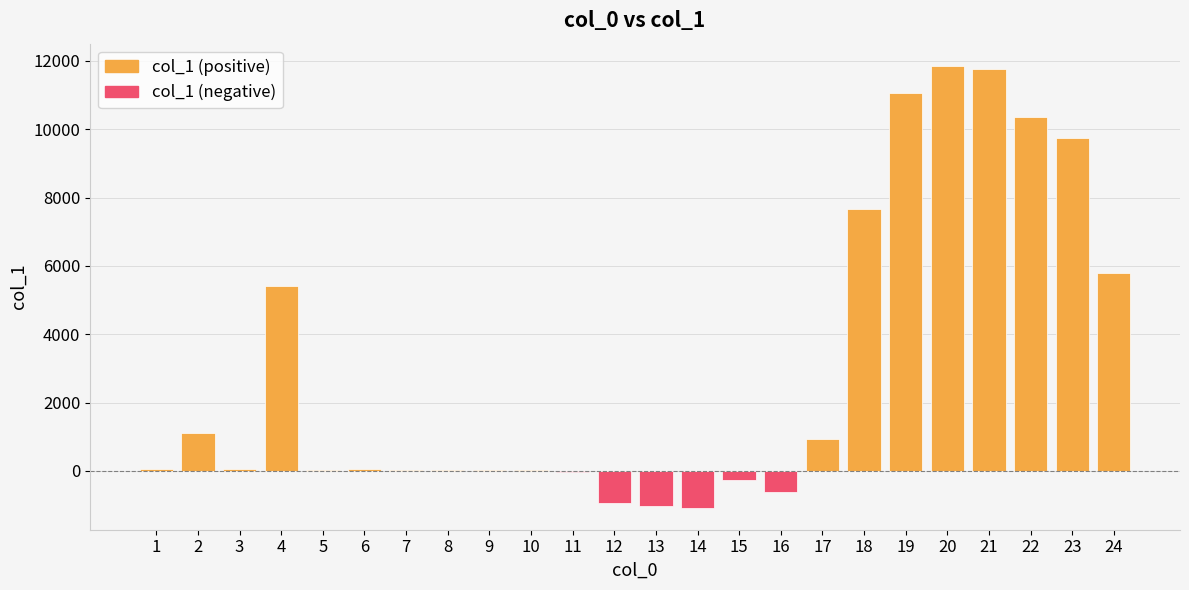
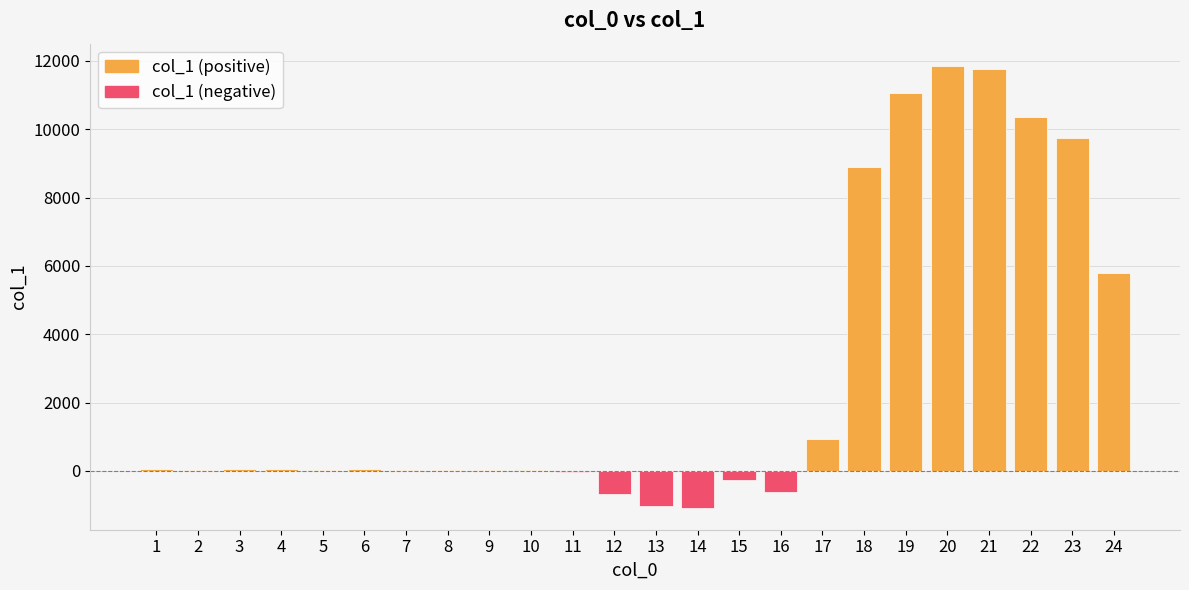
2: 1100 -> 0
4: 5400 -> 100
12: -900 -> -700
18: 7700 -> 8900
